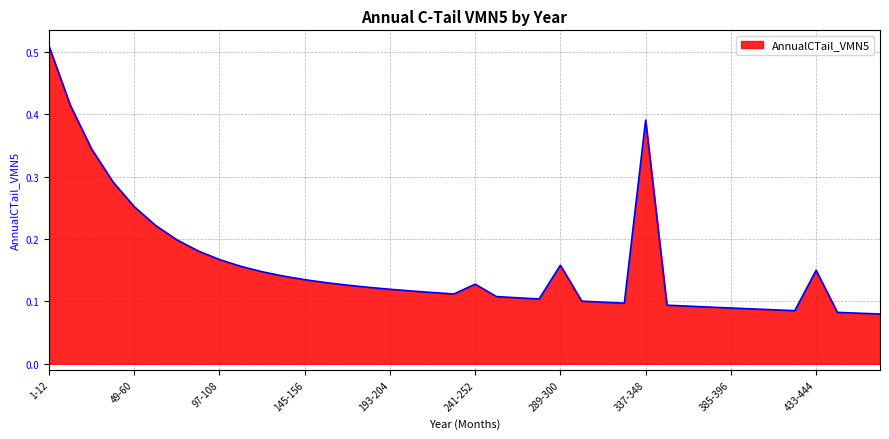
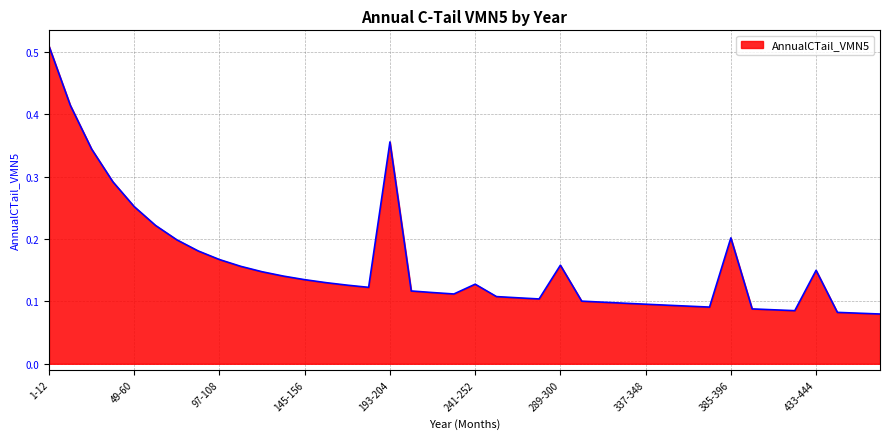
193-204: 0.12 -> 0.36
337-348: 0.39 -> 0.10
385-396: 0.09 -> 0.20
